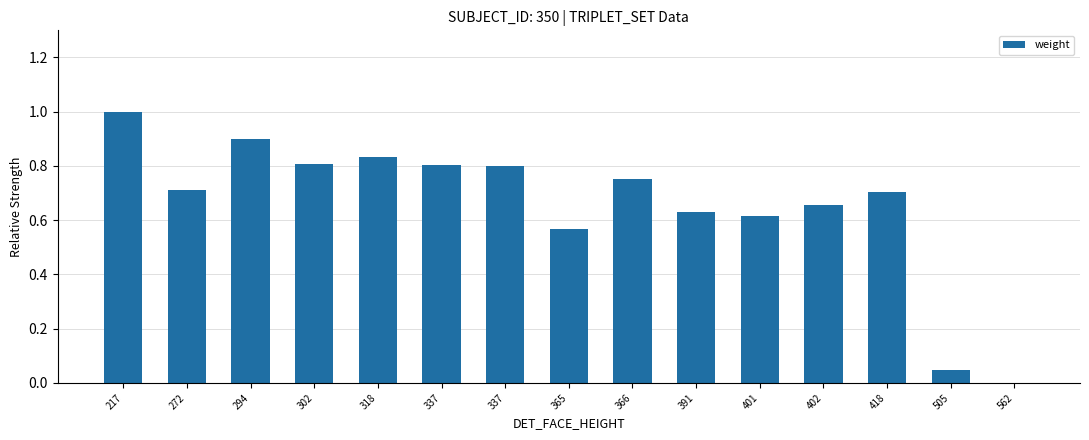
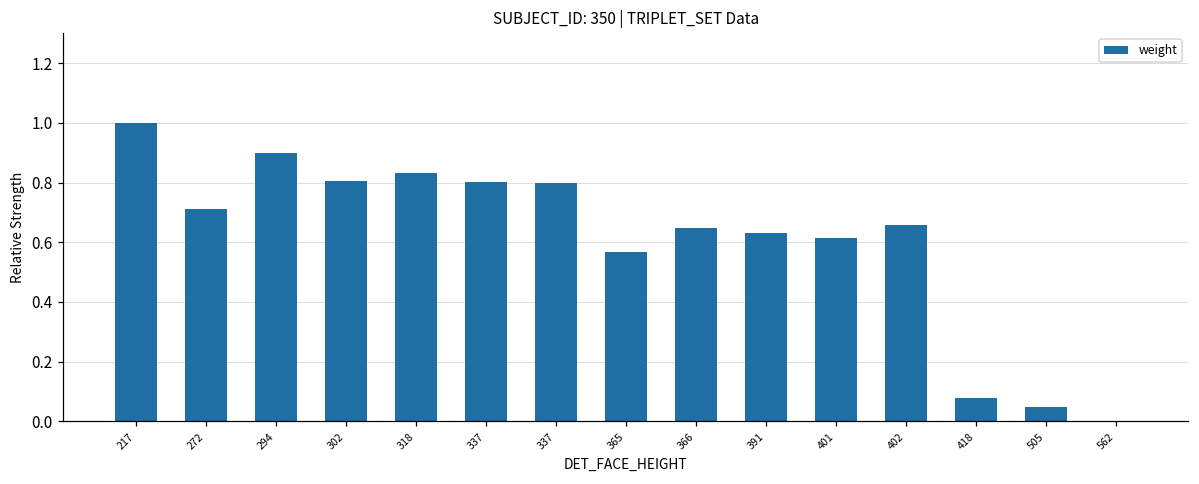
366: 0.75 -> 0.65
418: 0.70 -> 0.08
